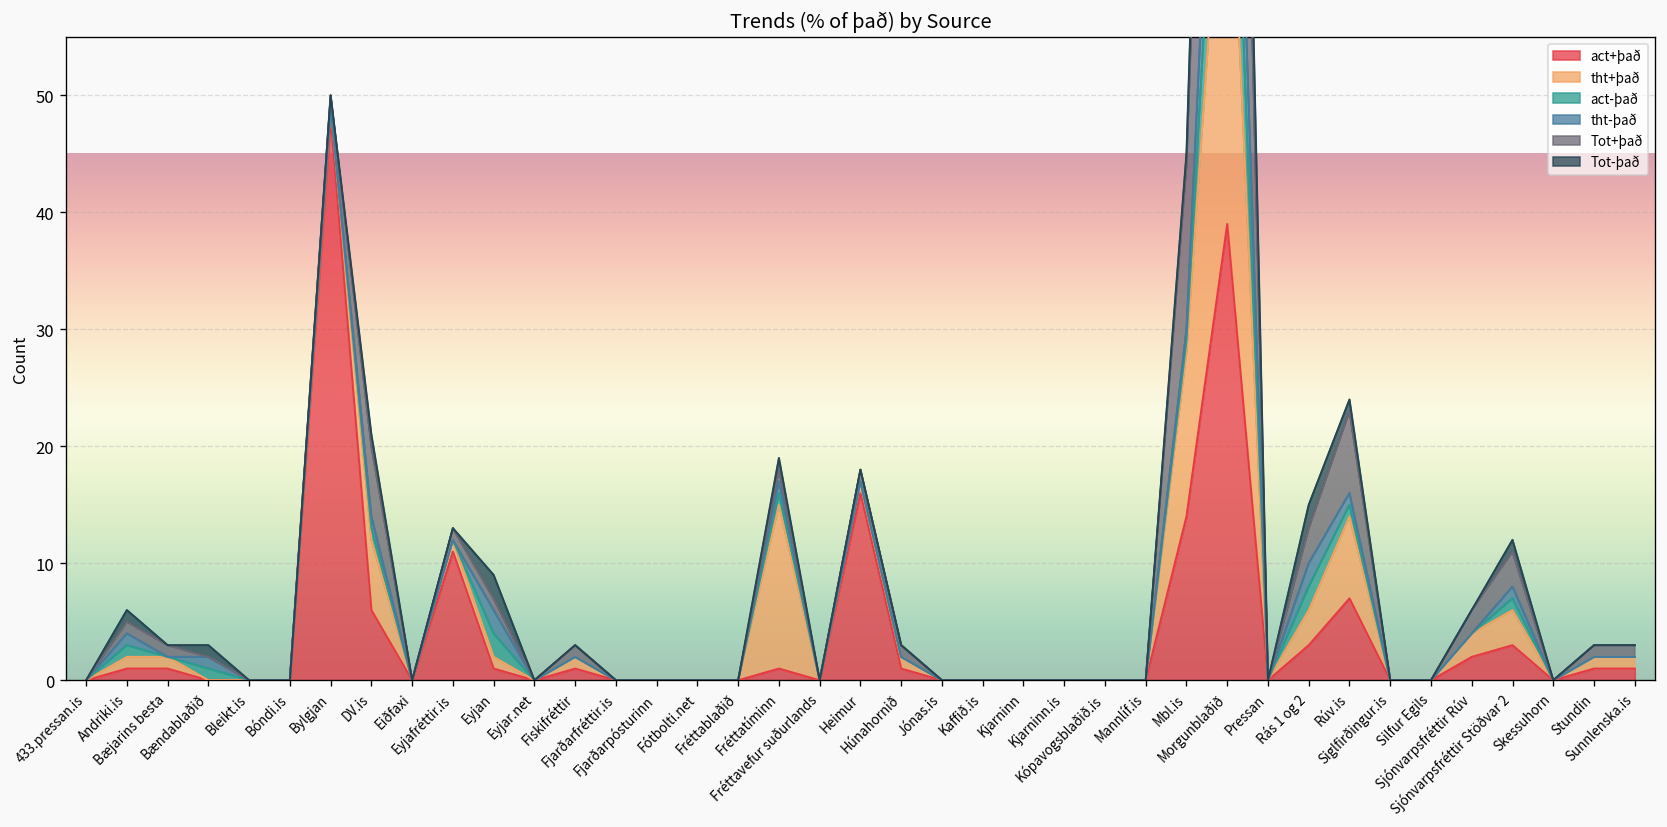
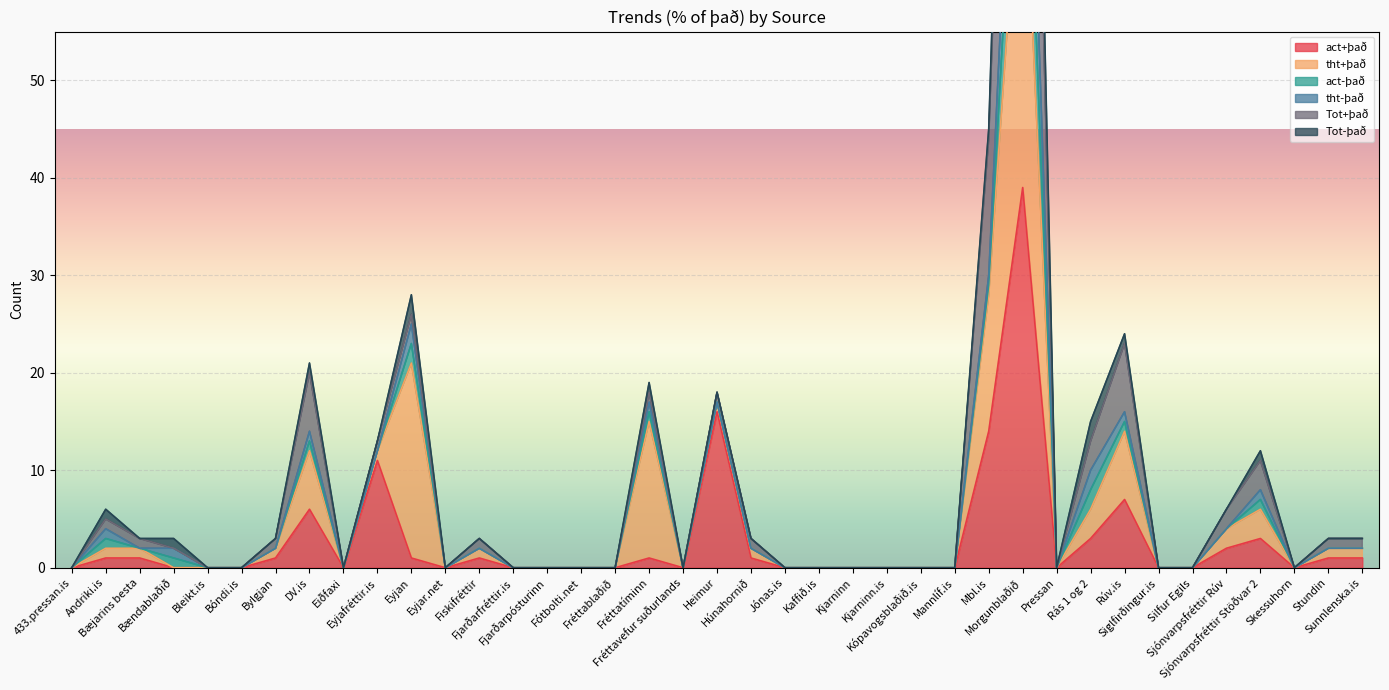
act+það, Bylgjan: 48 -> 1
tht+það, Eyjan: 1 -> 20
